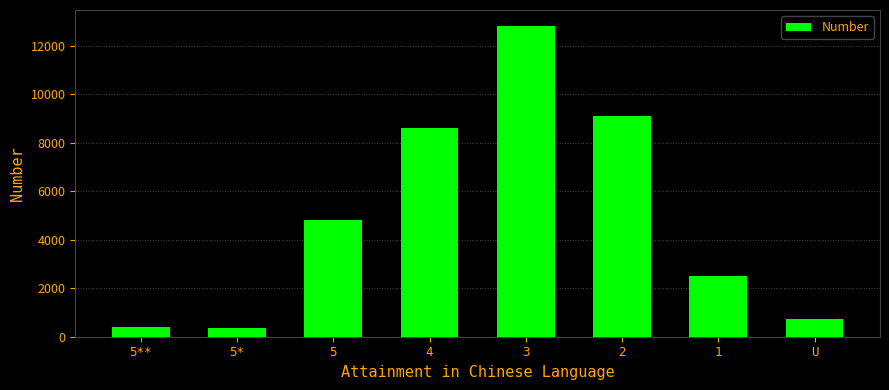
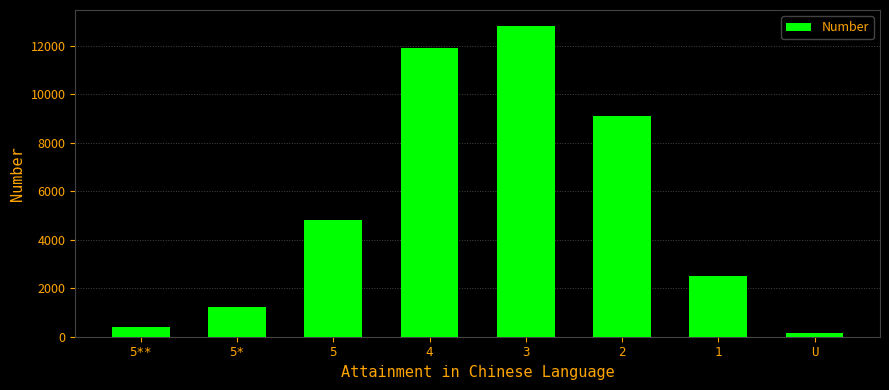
5*: 400 -> 1200
4: 8600 -> 11900
U: 700 -> 200
